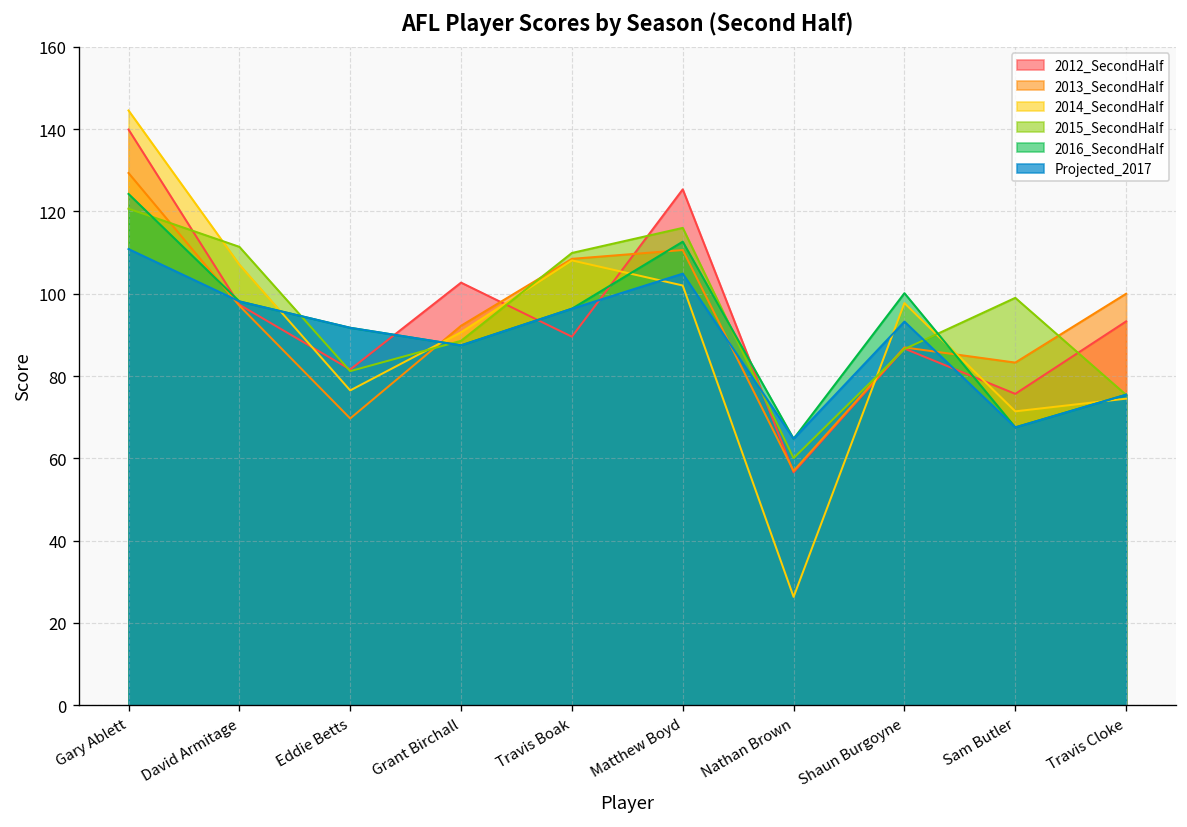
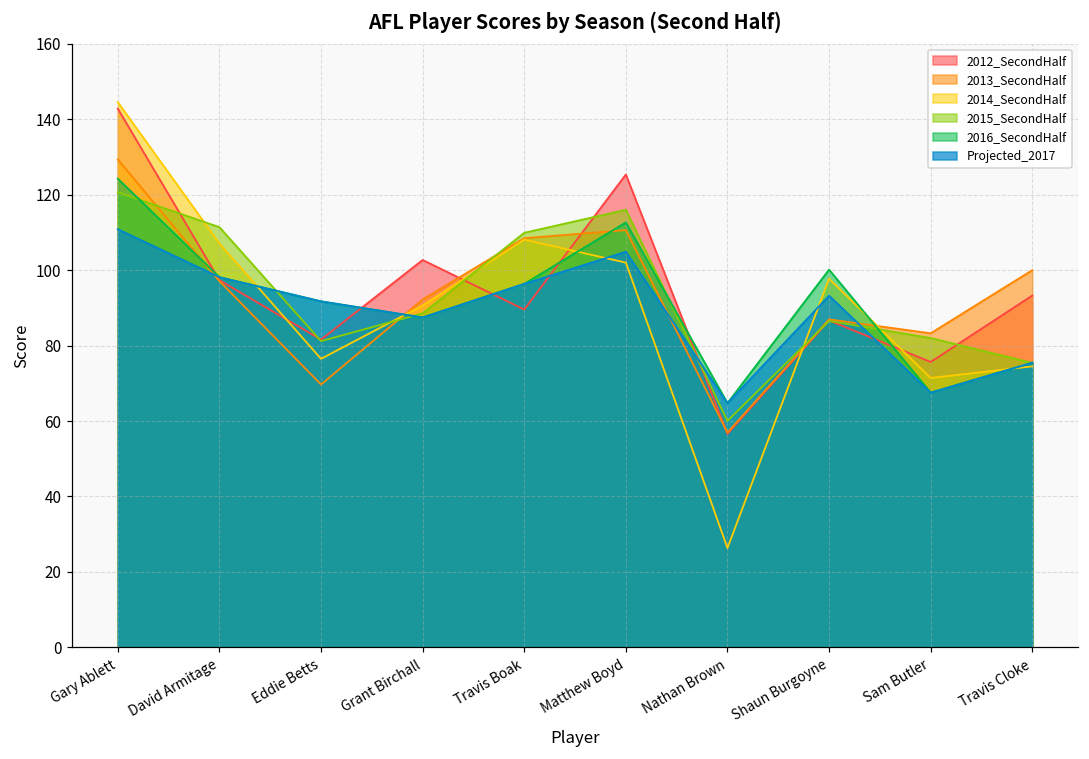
2012_SecondHalf, Gary Ablett: 140 -> 143
2015_SecondHalf, Sam Butler: 99 -> 82
